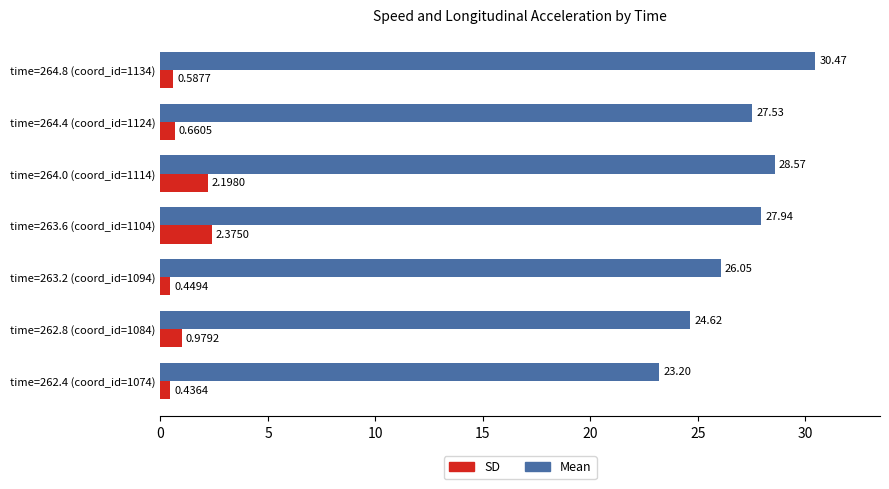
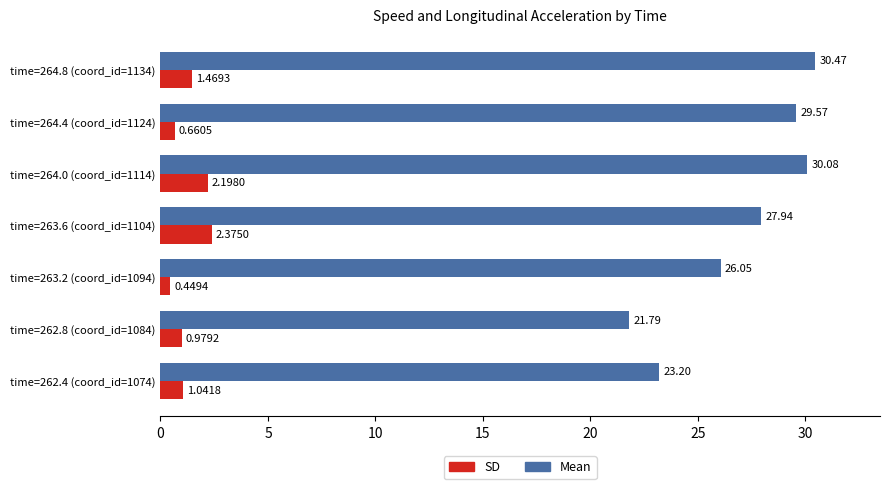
SD, time=264.8 (coord_id=1134): 0.5877 -> 1.4693
Mean, time=264.4 (coord_id=1124): 27.53 -> 29.57
Mean, time=264.0 (coord_id=1114): 28.57 -> 30.08
Mean, time=262.8 (coord_id=1084): 24.62 -> 21.79
SD, time=262.4 (coord_id=1074): 0.4364 -> 1.0418
